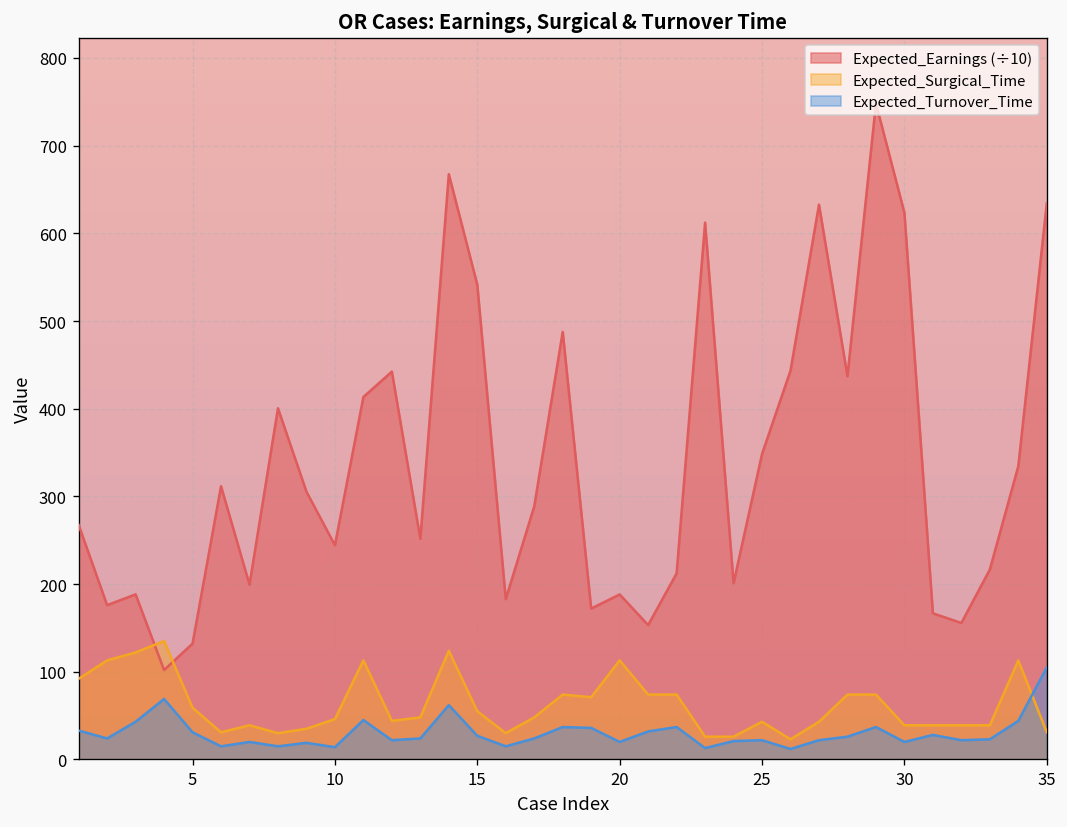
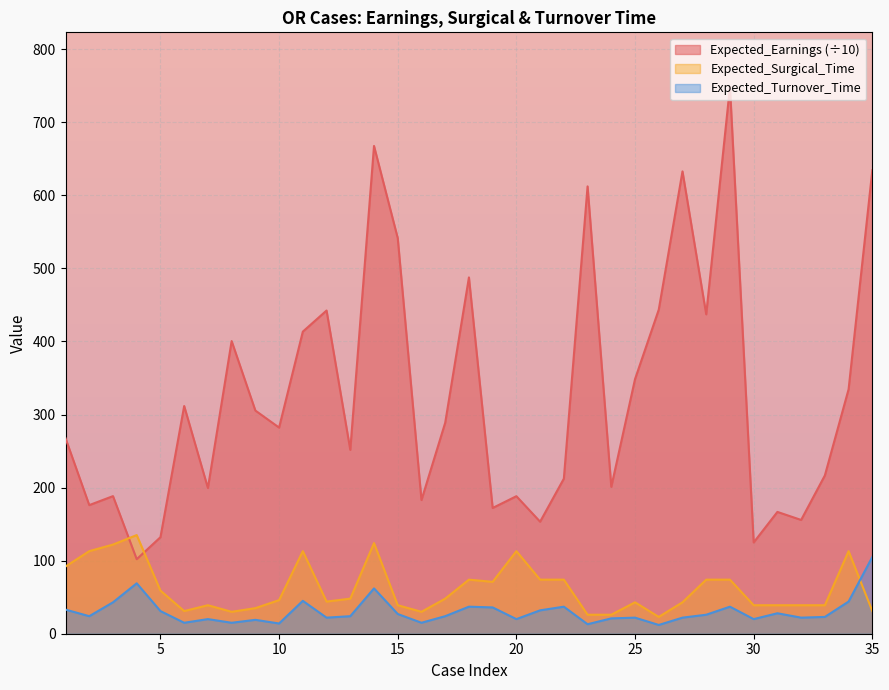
Expected_Earnings (÷10), 10: 240 -> 280
Expected_Surgical_Time, 15: 60 -> 40
Expected_Earnings (÷10), 30: 620 -> 120
